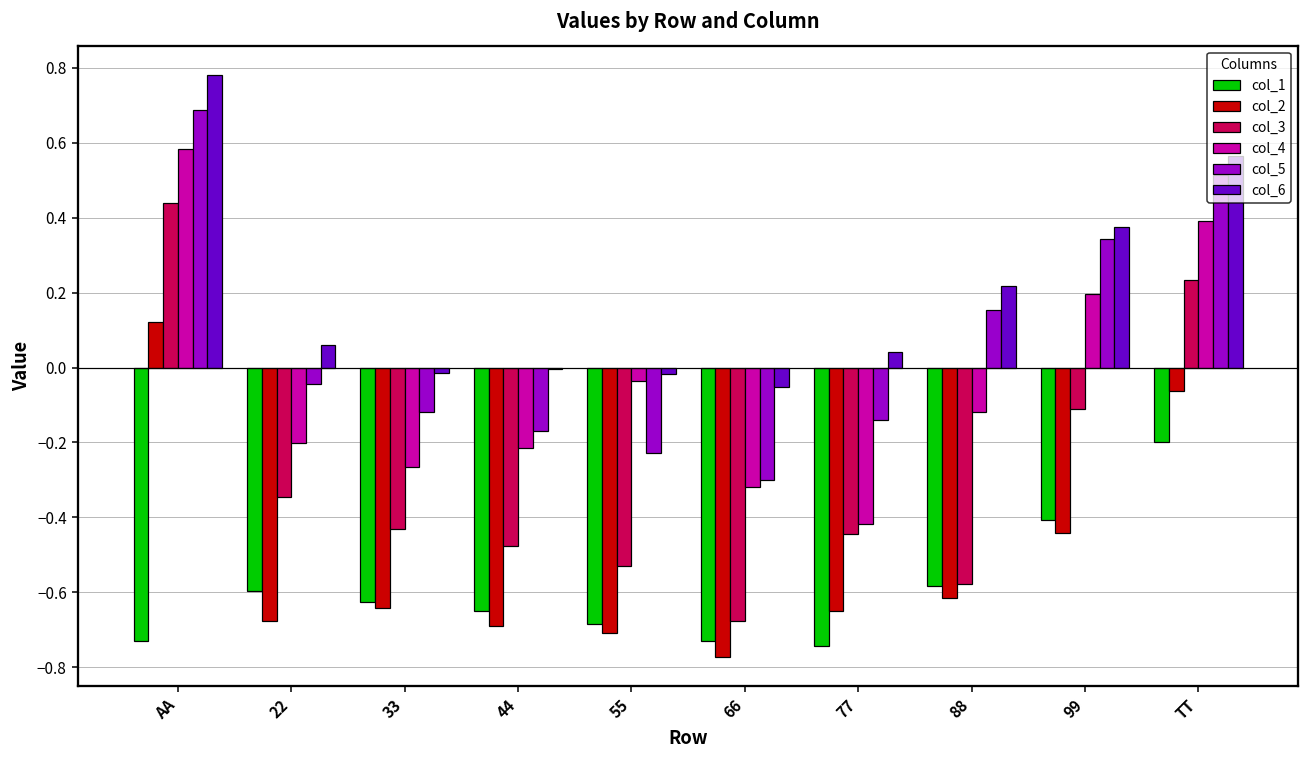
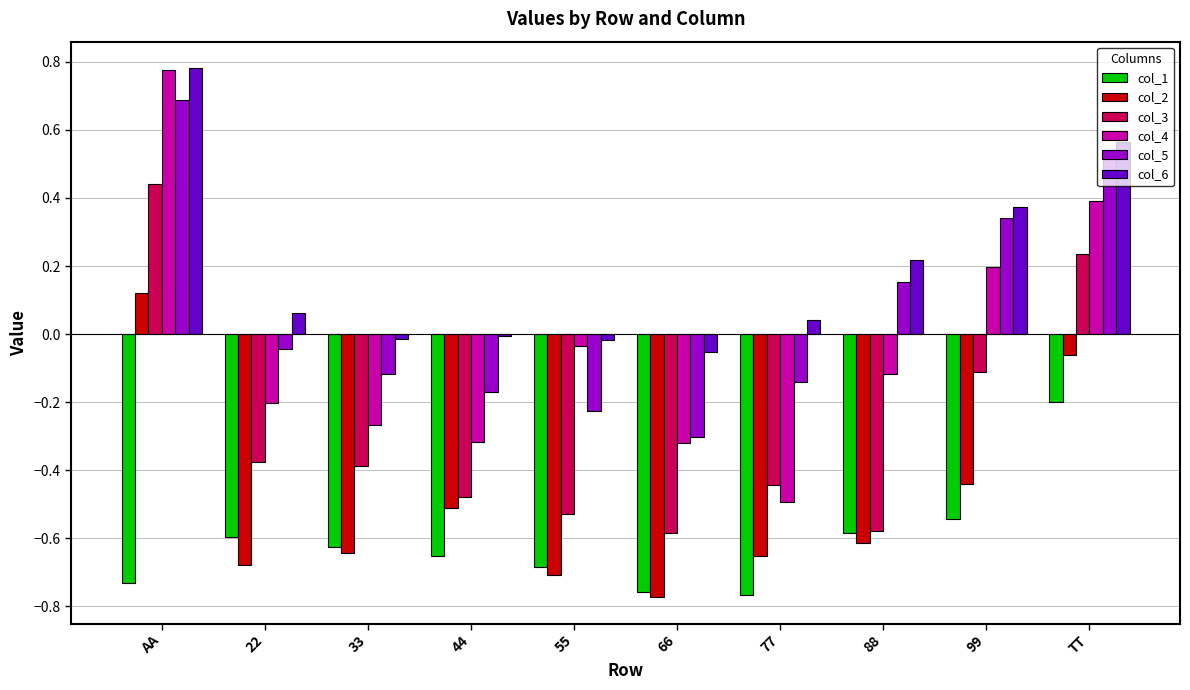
col_4, AA: 0.58 -> 0.77
col_3, 22: -0.35 -> -0.38
col_3, 33: -0.43 -> -0.39
col_2, 44: -0.69 -> -0.51
col_4, 44: -0.21 -> -0.32
col_1, 66: -0.73 -> -0.76
col_3, 66: -0.68 -> -0.58
col_1, 77: -0.74 -> -0.77
col_4, 77: -0.42 -> -0.49
col_1, 99: -0.41 -> -0.54
